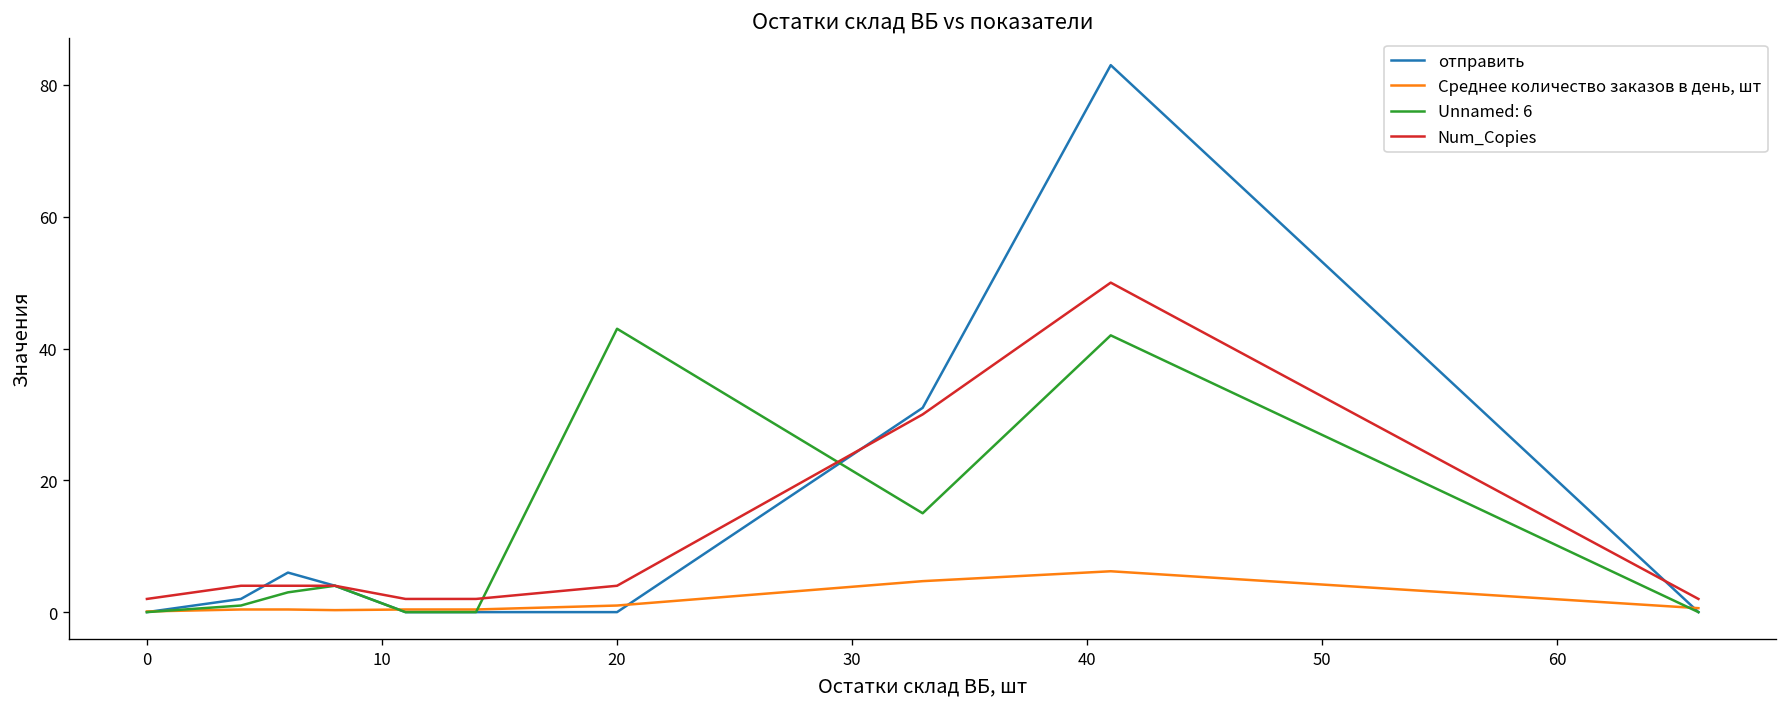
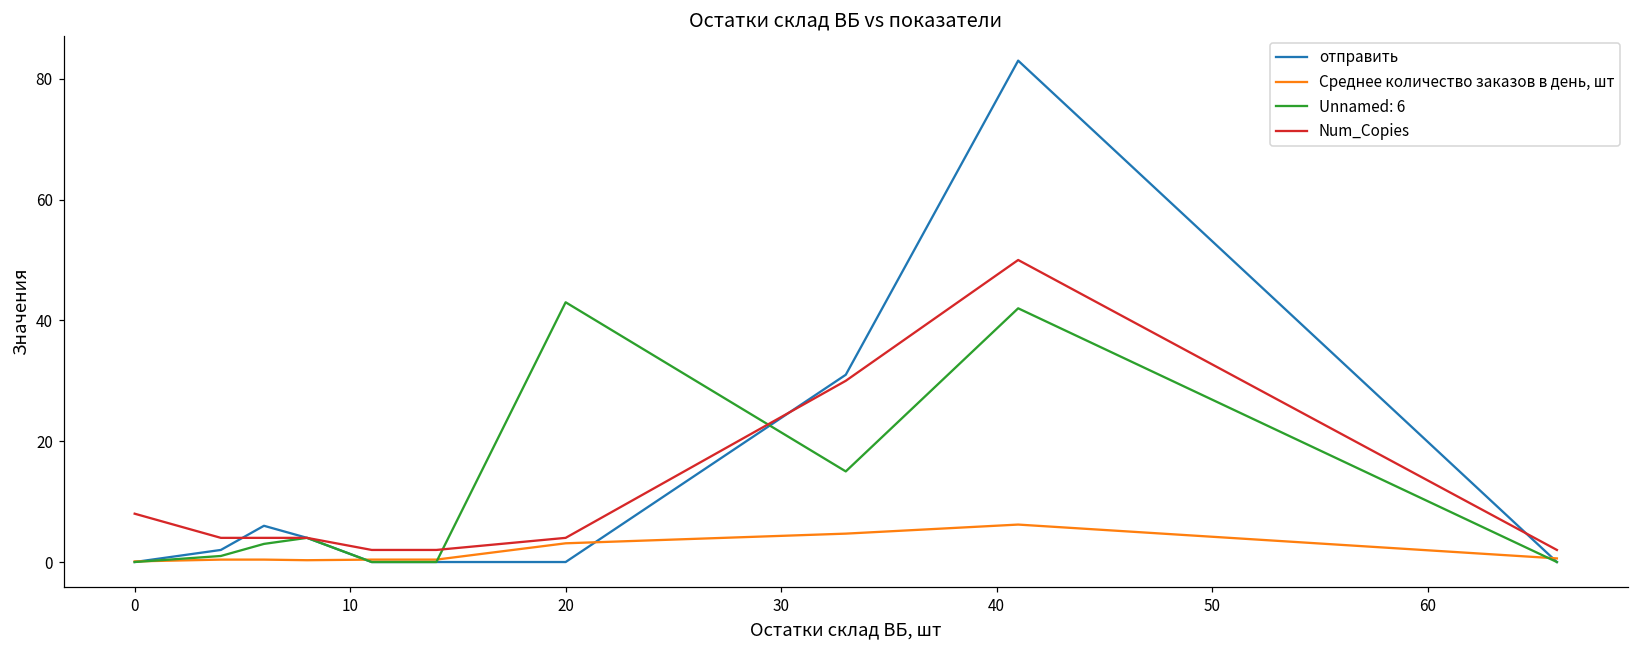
Num_Copies, 0: 2 -> 8
Среднее количество заказов в день, шт, 20: 1 -> 3
